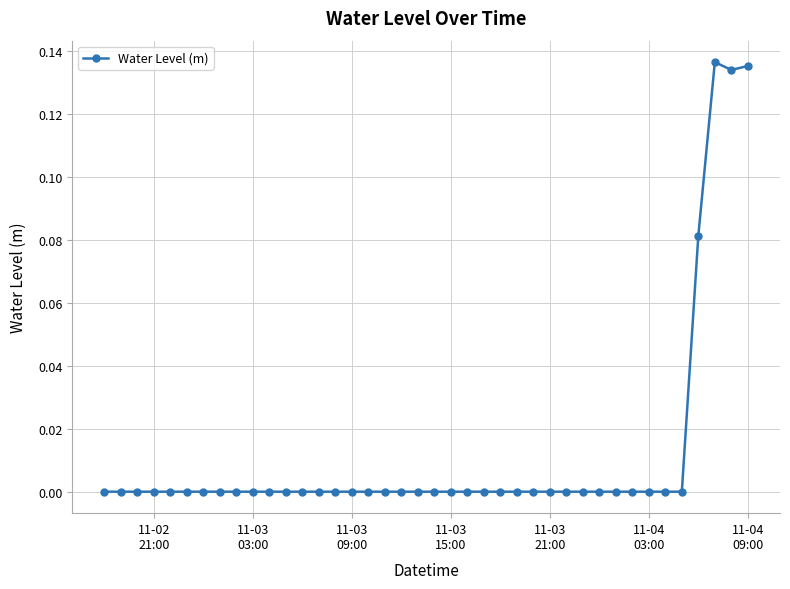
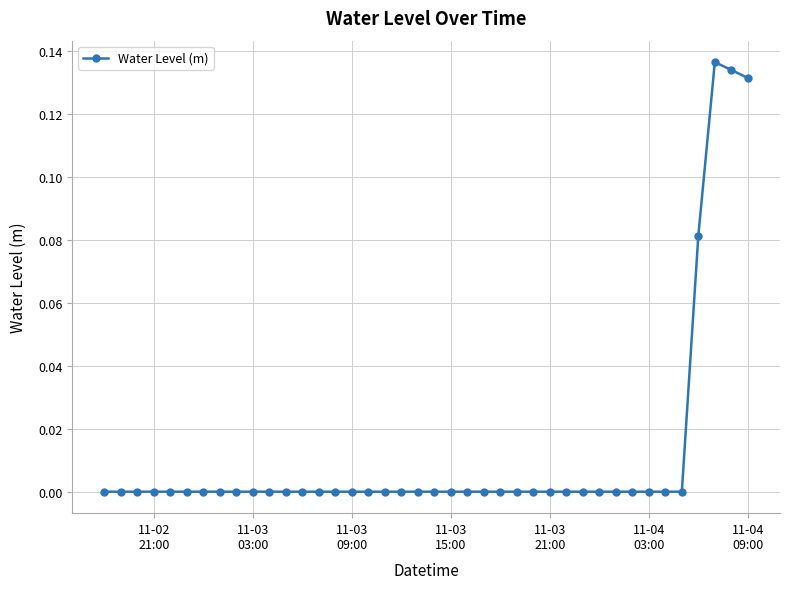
11-04 09:00: 0.135 -> 0.131
